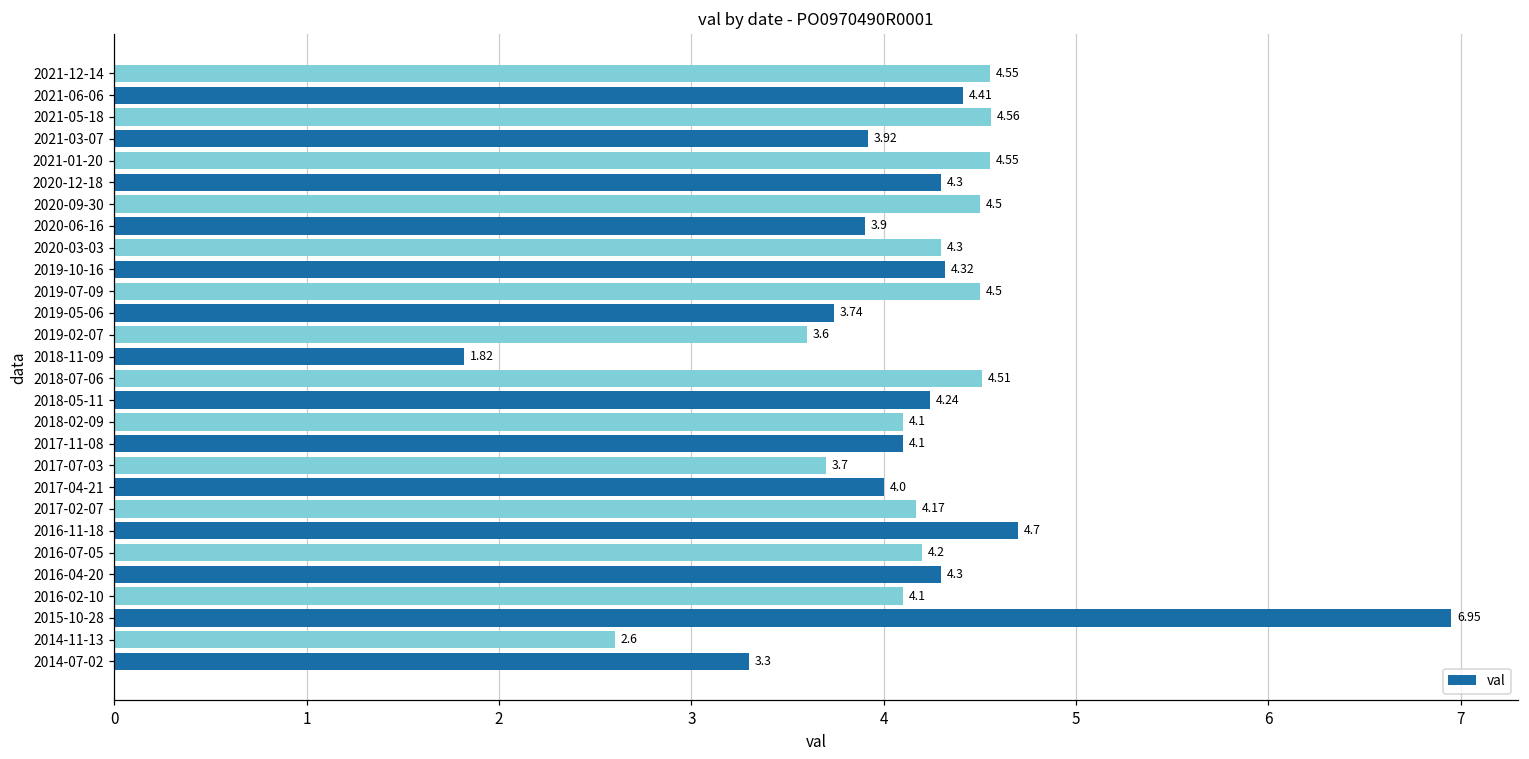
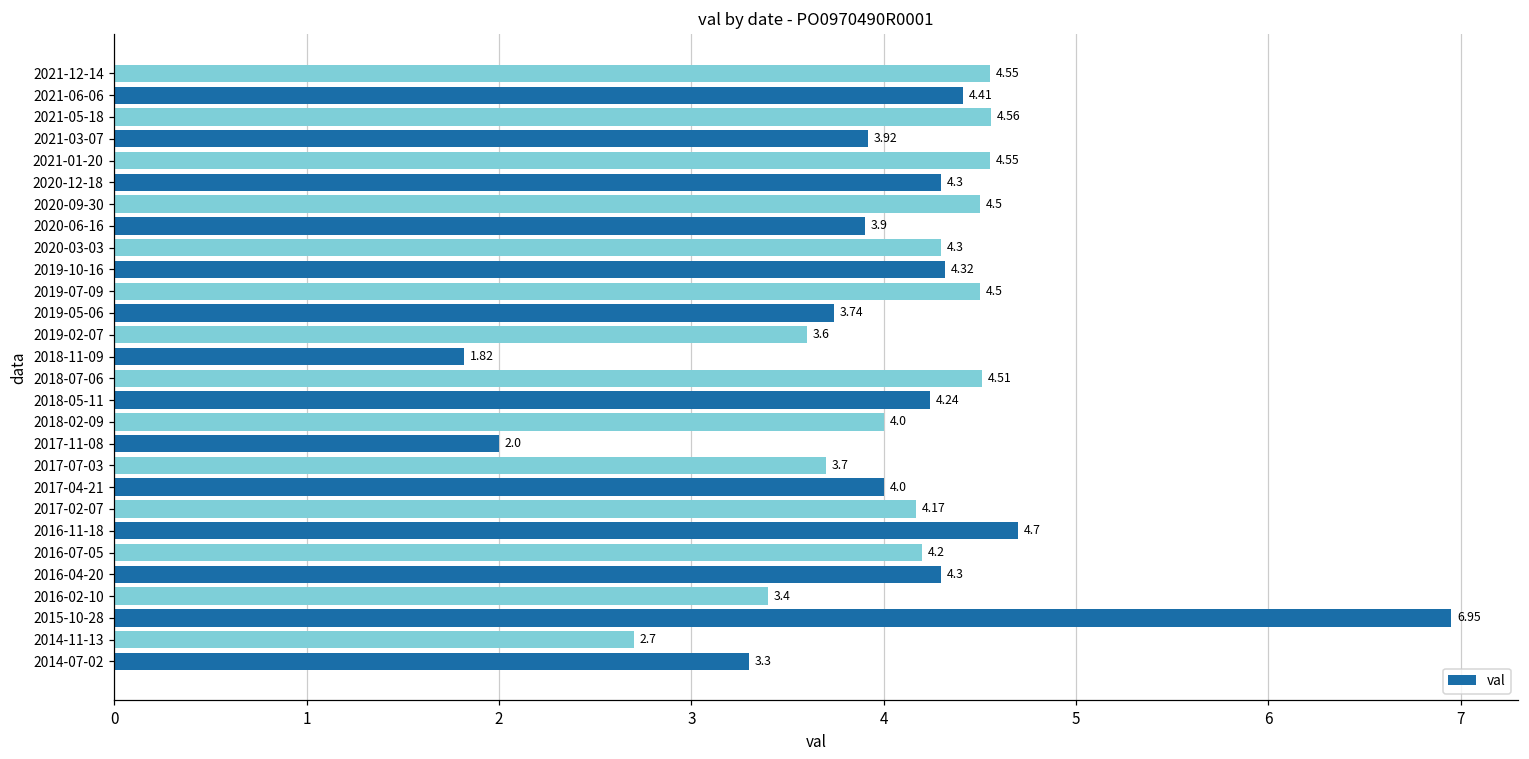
2018-02-09: 4.1 -> 4.0
2017-11-08: 4.1 -> 2.0
2016-02-10: 4.1 -> 3.4
2014-11-13: 2.6 -> 2.7
